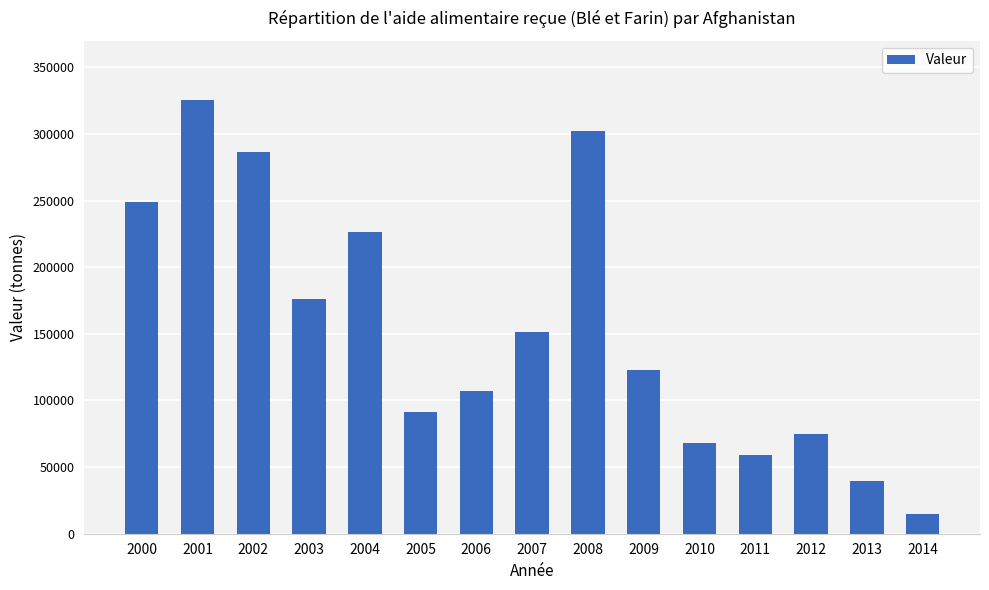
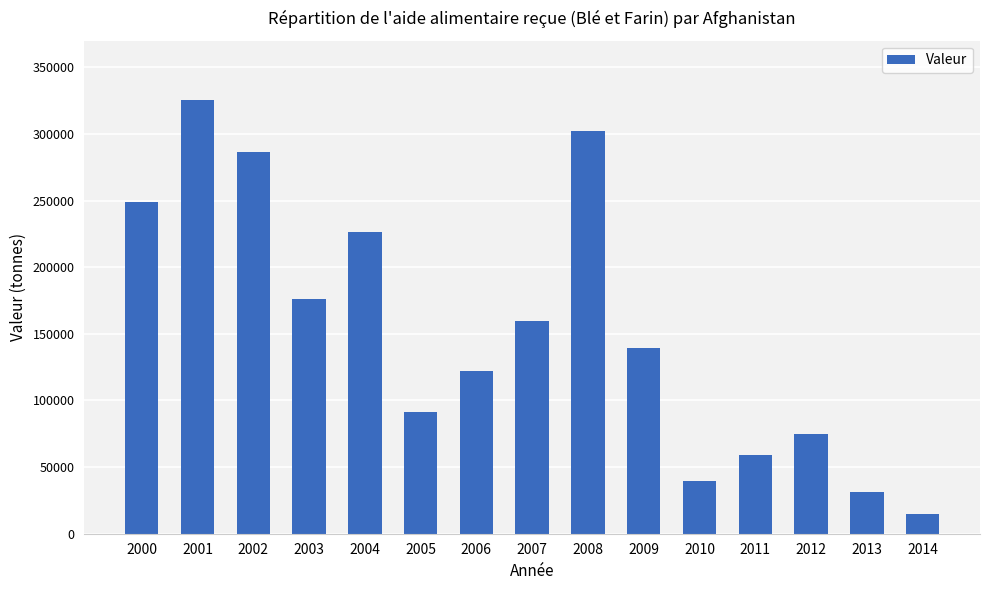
2006: 107000 -> 122000
2007: 151000 -> 160000
2009: 123000 -> 140000
2010: 68000 -> 40000
2013: 39000 -> 32000
